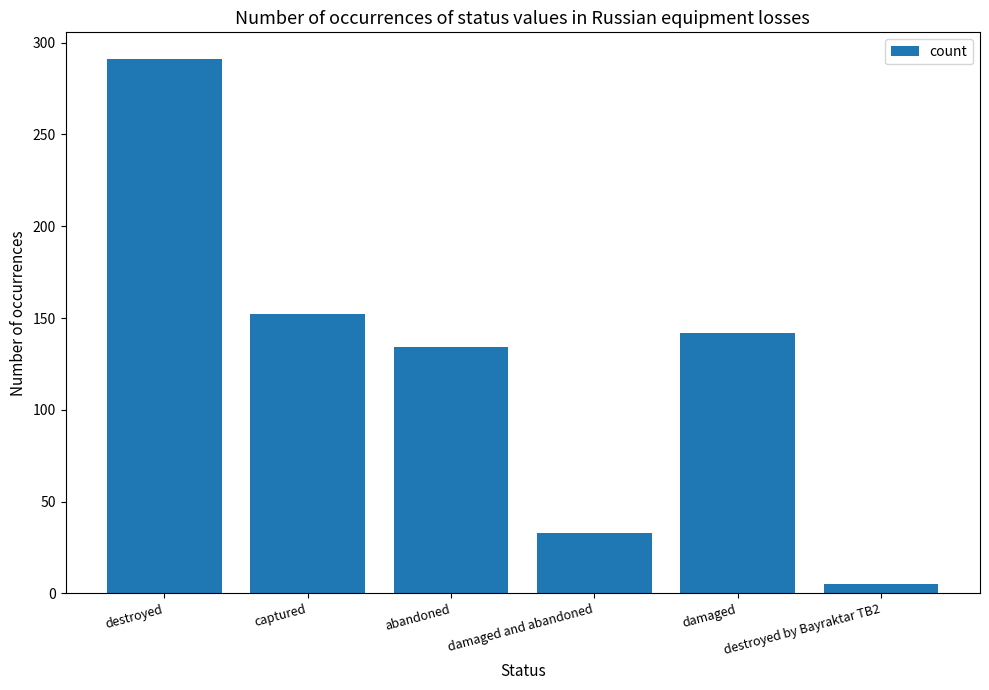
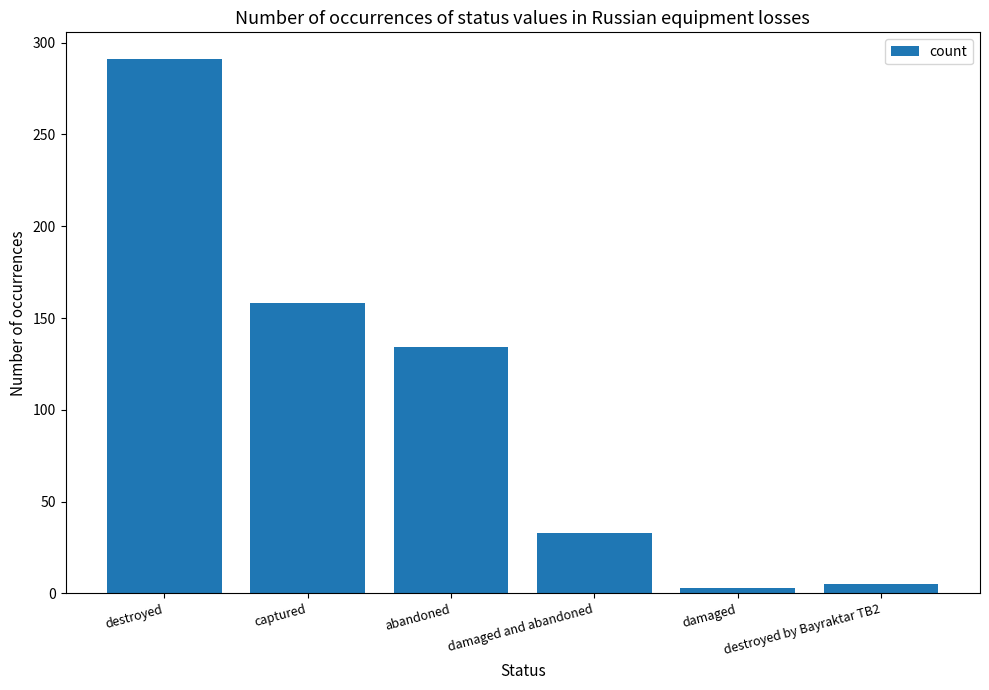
captured: 152 -> 158
damaged: 142 -> 3
